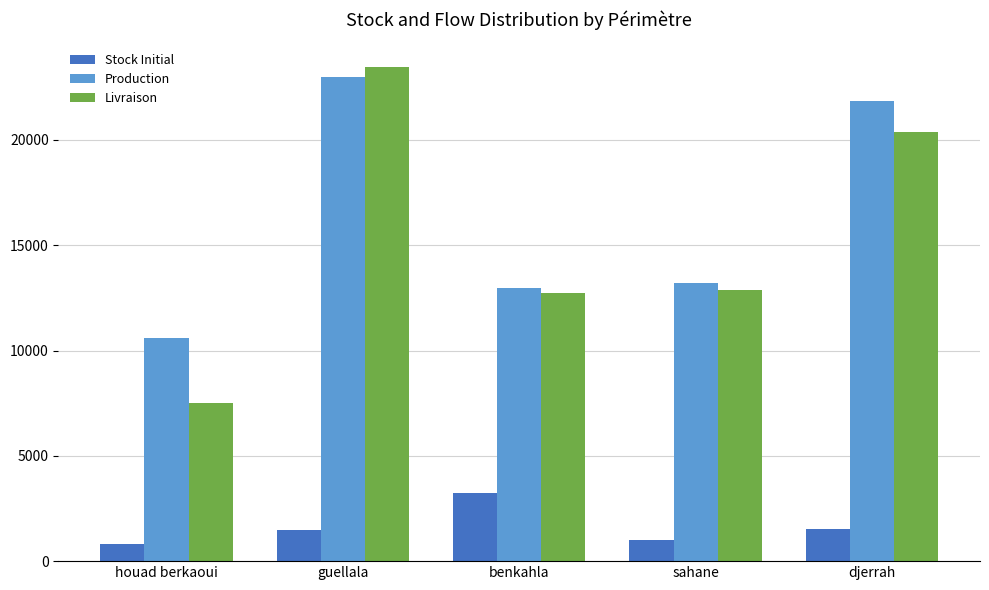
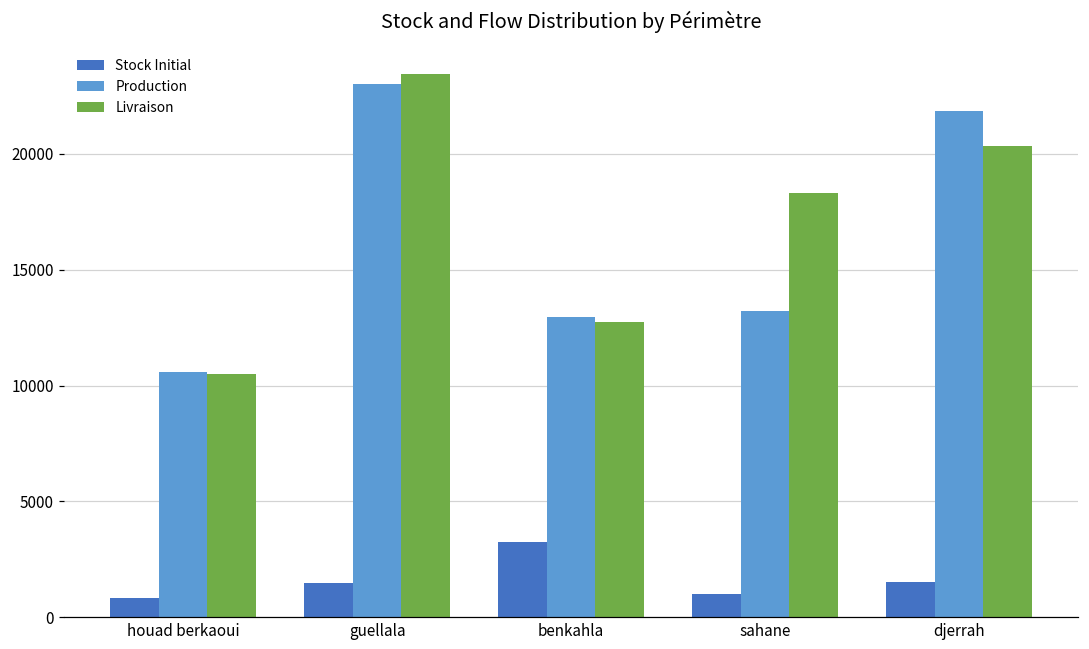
Livraison, houad berkaoui: 7500 -> 10500
Livraison, sahane: 12900 -> 18300
